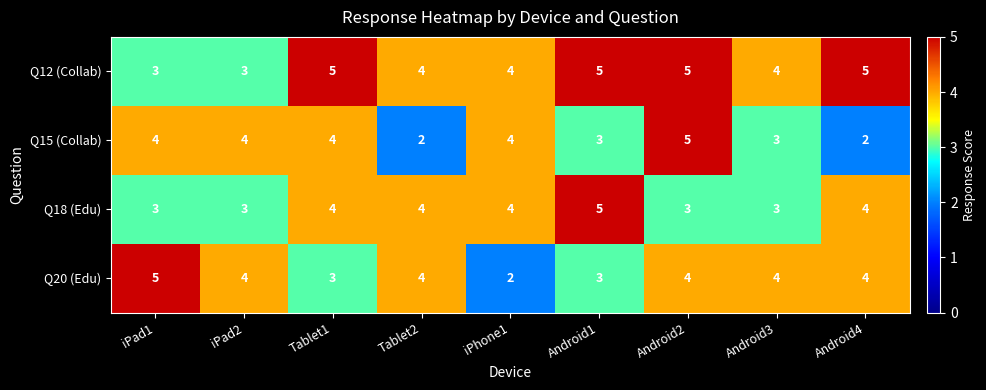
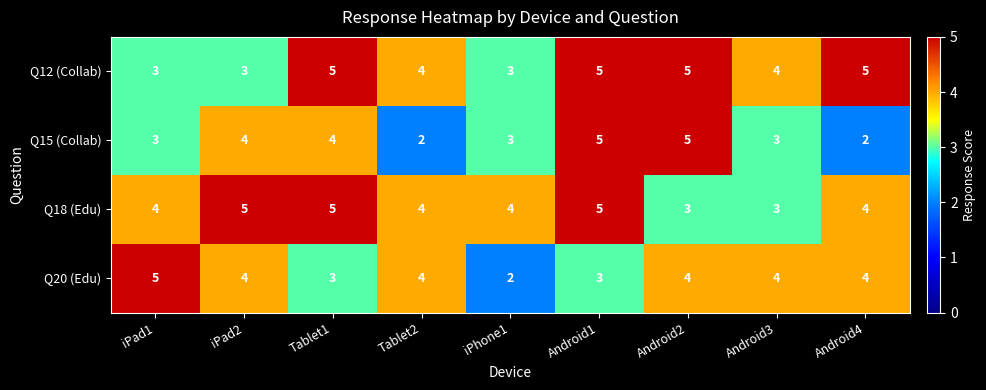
Q12 (Collab), iPhone1: 4 -> 3
Q15 (Collab), iPad1: 4 -> 3
Q15 (Collab), iPhone1: 4 -> 3
Q15 (Collab), Android1: 3 -> 5
Q18 (Edu), iPad1: 3 -> 4
Q18 (Edu), iPad2: 3 -> 5
Q18 (Edu), Tablet1: 4 -> 5
